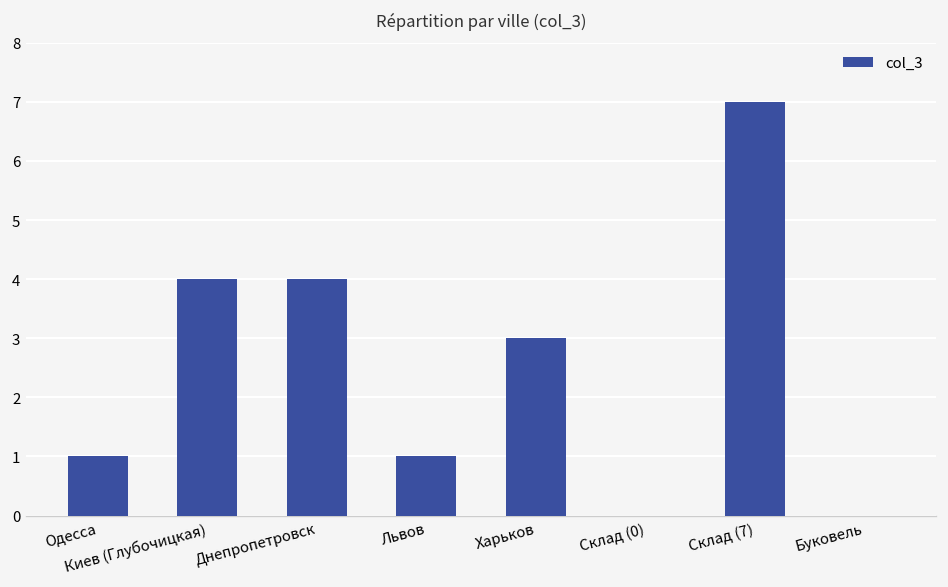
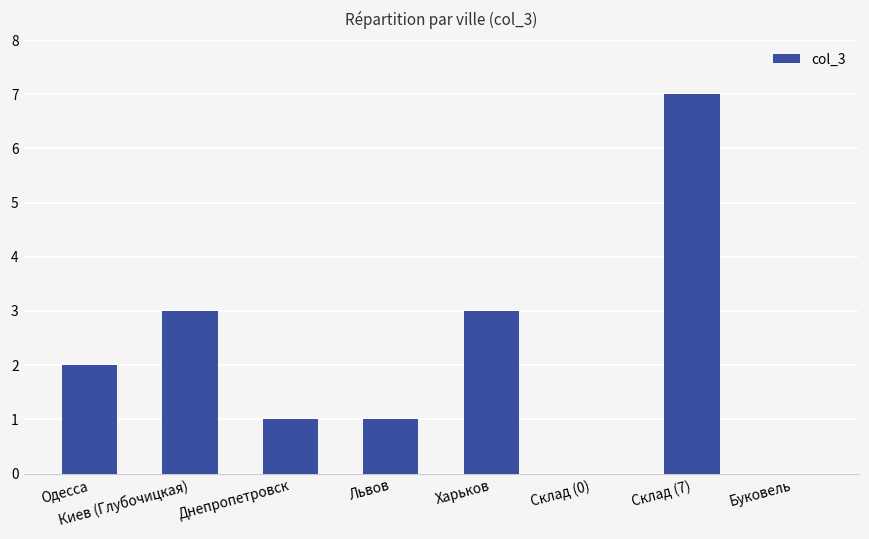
Одесса: 1 -> 2
Киев (Глубочицкая): 4 -> 3
Днепропетровск: 4 -> 1
